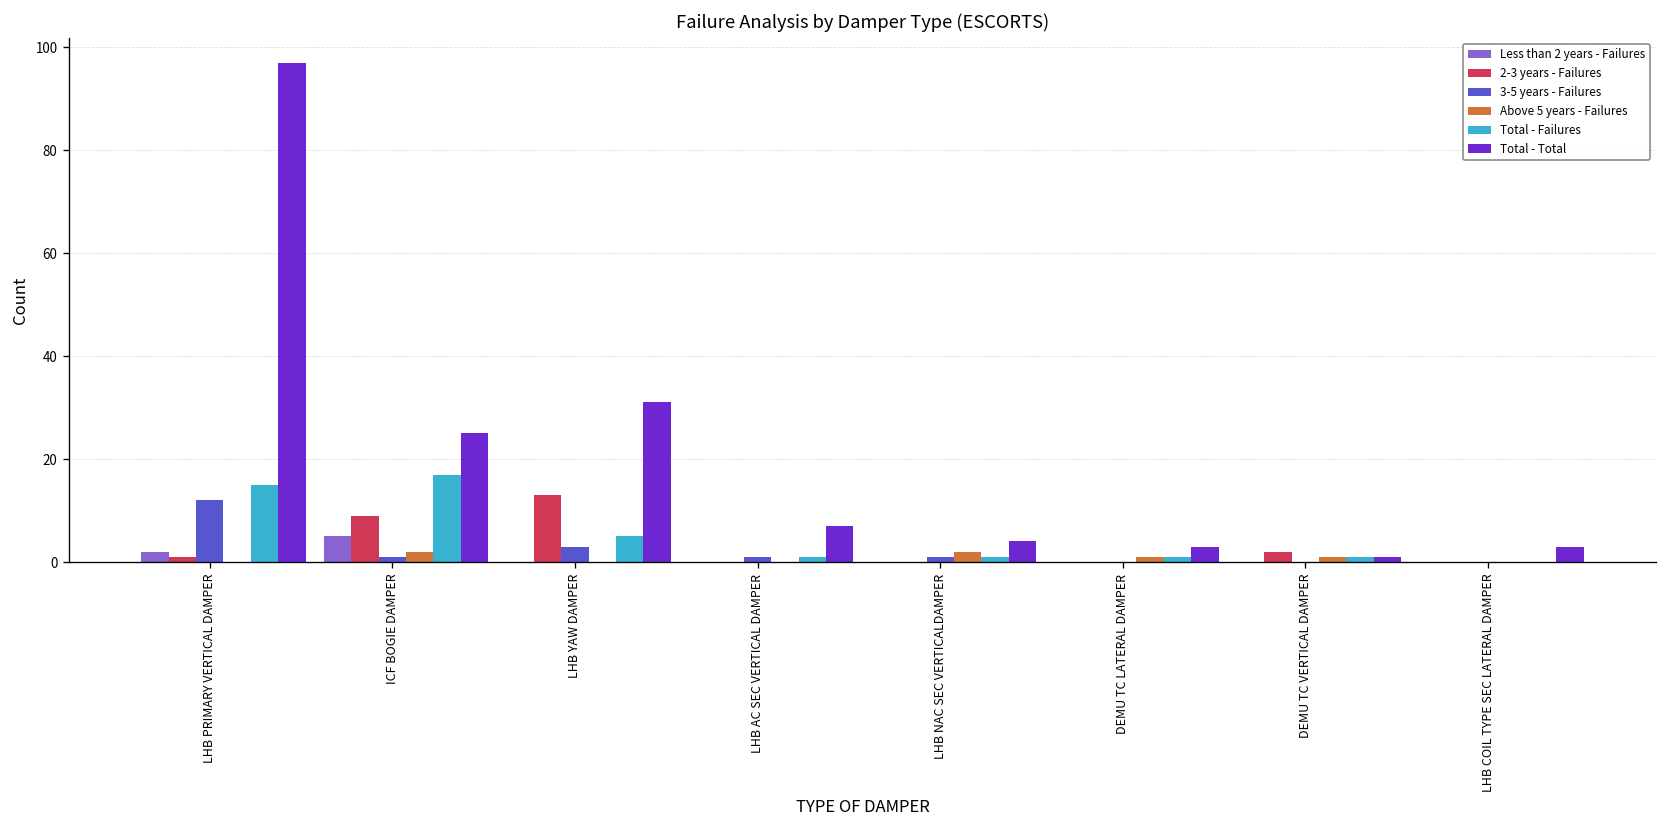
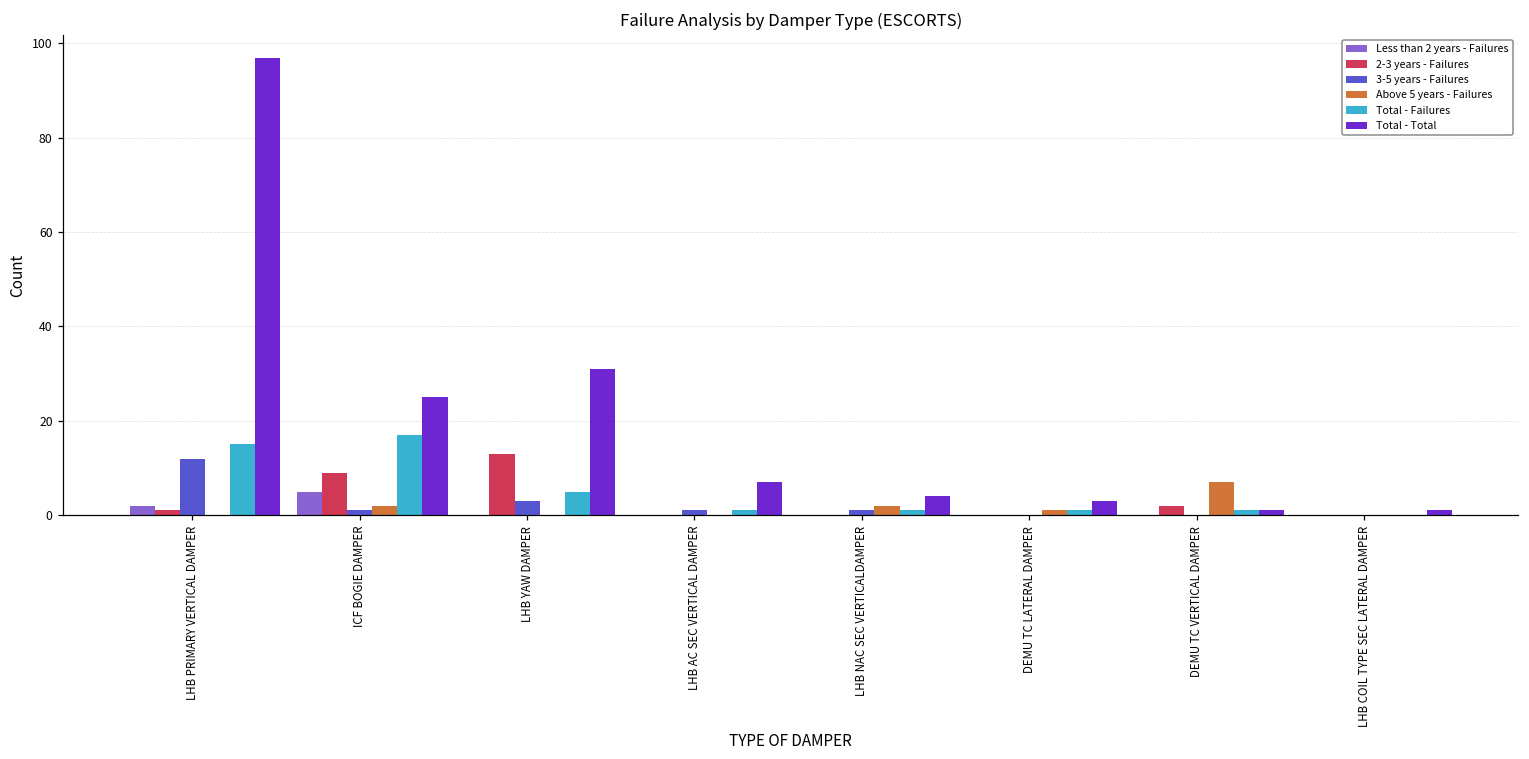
Above 5 years - Failures, DEMU TC VERTICAL DAMPER: 1 -> 7
Total - Total, LHB COIL TYPE SEC LATERAL DAMPER: 3 -> 1
